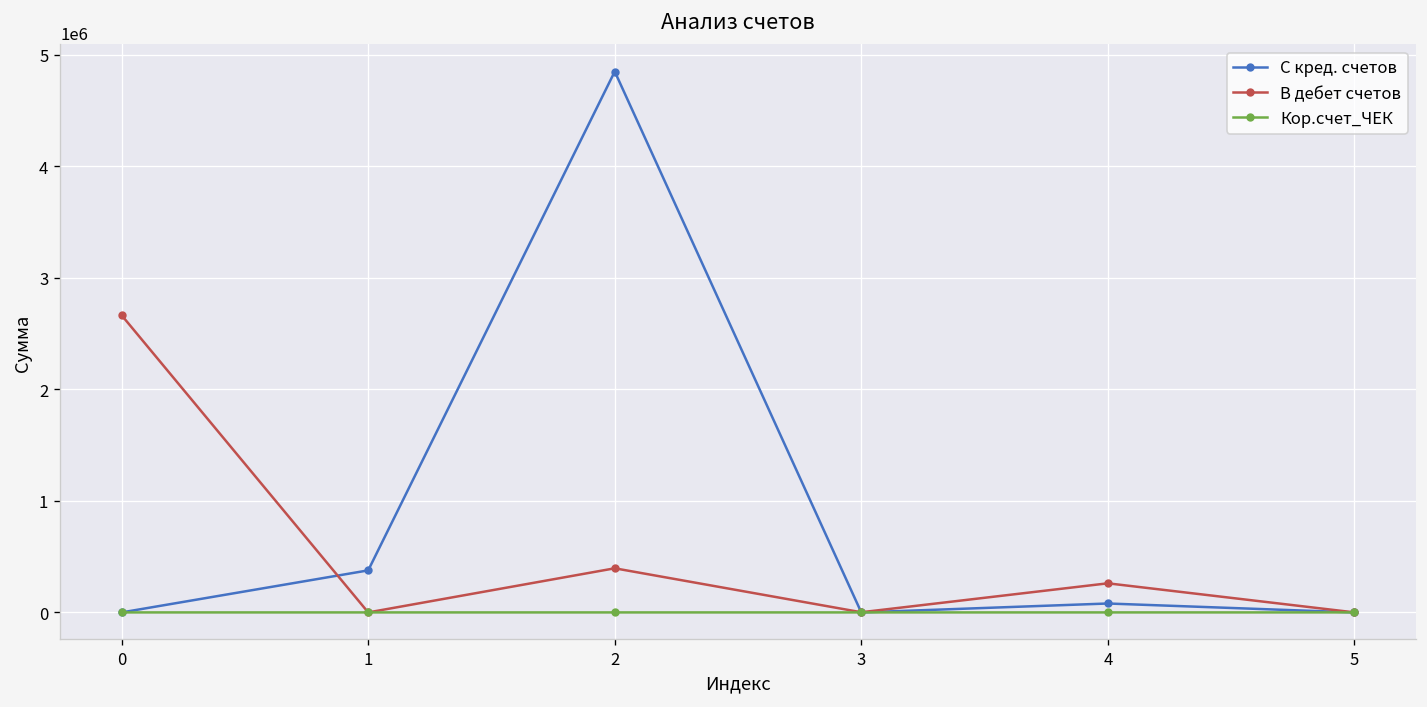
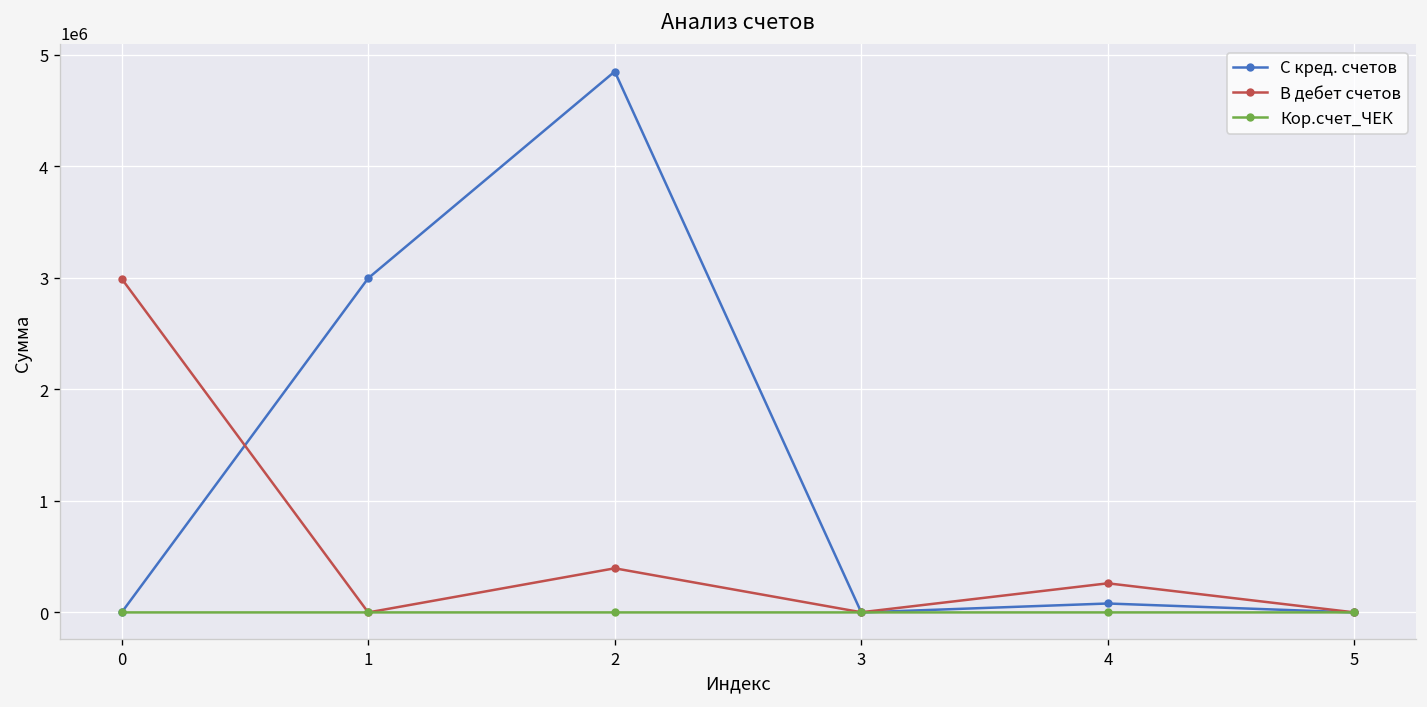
В дебет счетов, 0: 2700000 -> 3000000
С кред. счетов, 1: 400000 -> 3000000
